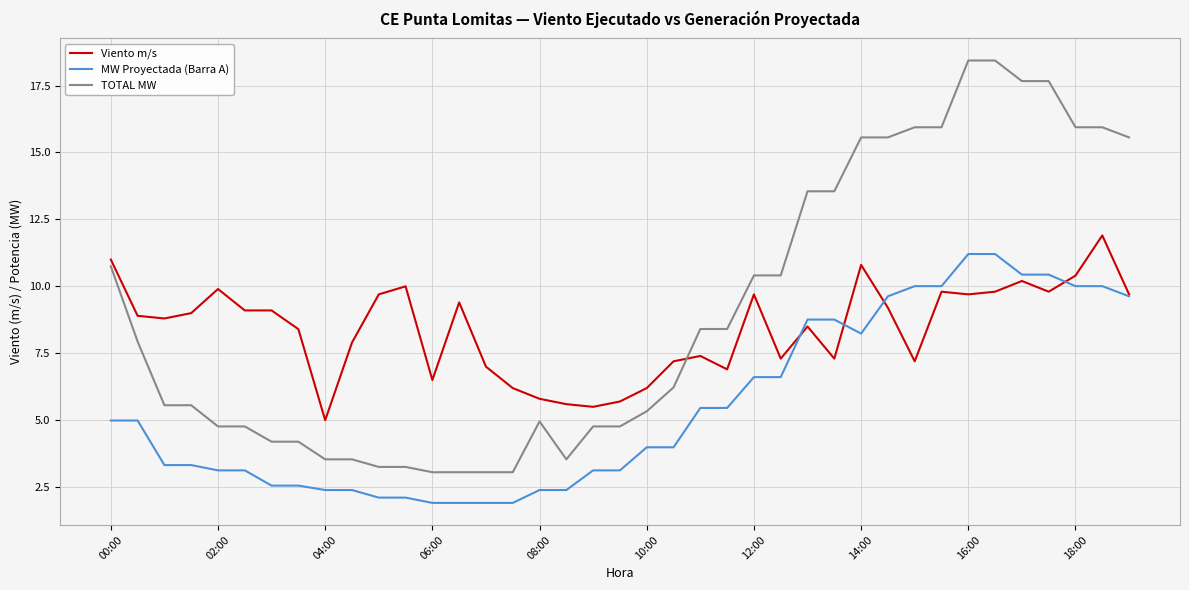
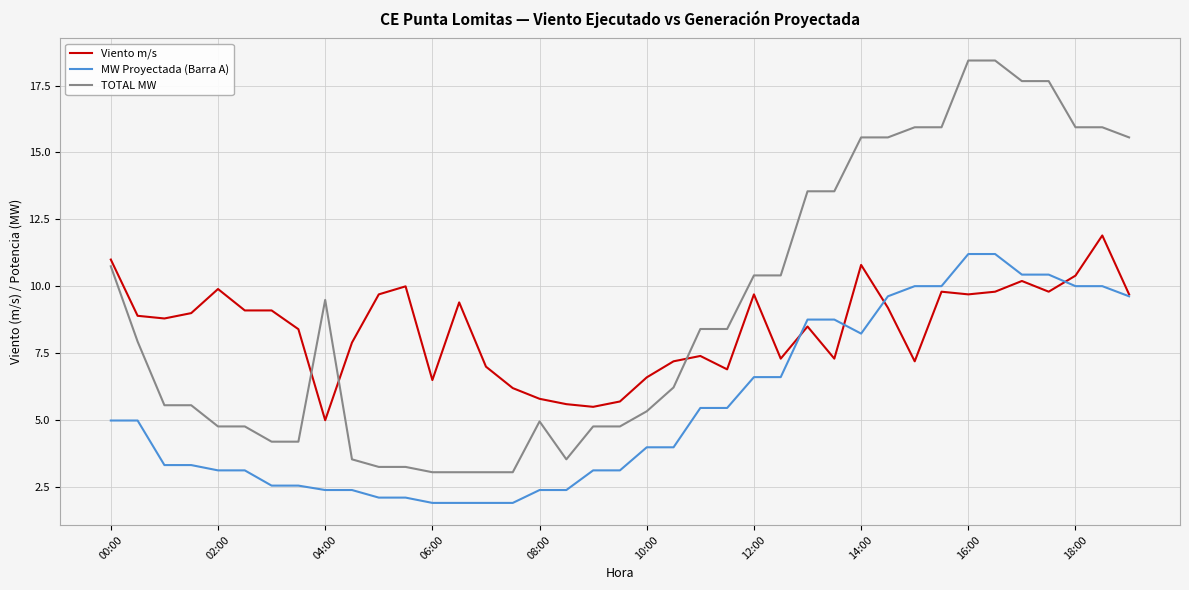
TOTAL MW, 04:00: 3.5 -> 9.5
Viento m/s, 10:00: 6.2 -> 6.6
